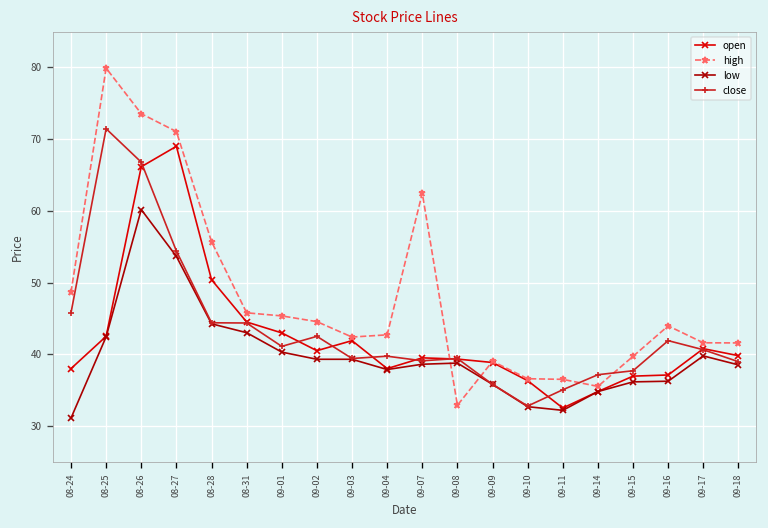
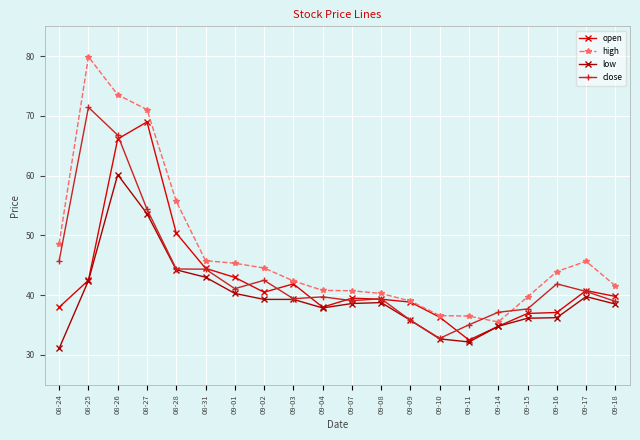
high, 09-04: 43 -> 41
high, 09-07: 62 -> 41
high, 09-08: 33 -> 40
high, 09-17: 42 -> 46
